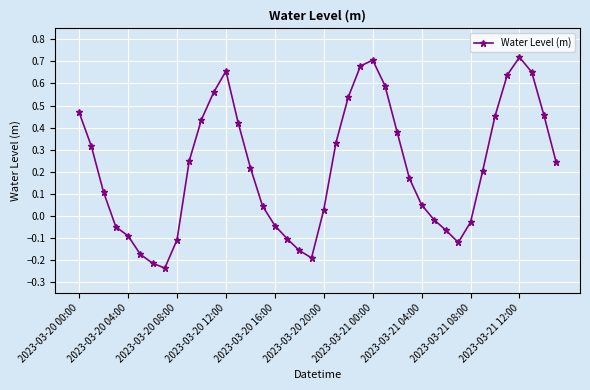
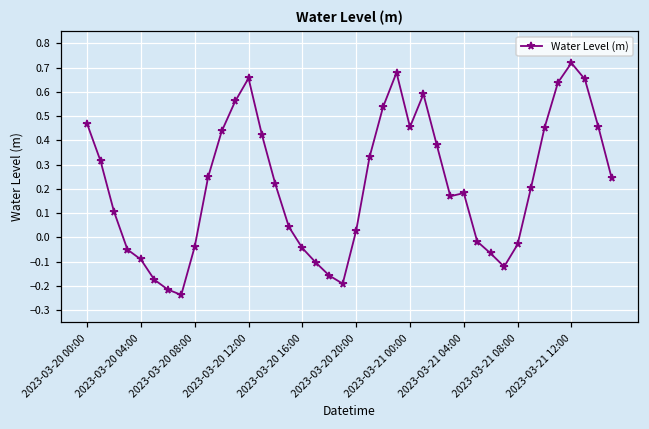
2023-03-20 08:00: -0.11 -> -0.04
2023-03-21 00:00: 0.71 -> 0.46
2023-03-21 04:00: 0.05 -> 0.18
